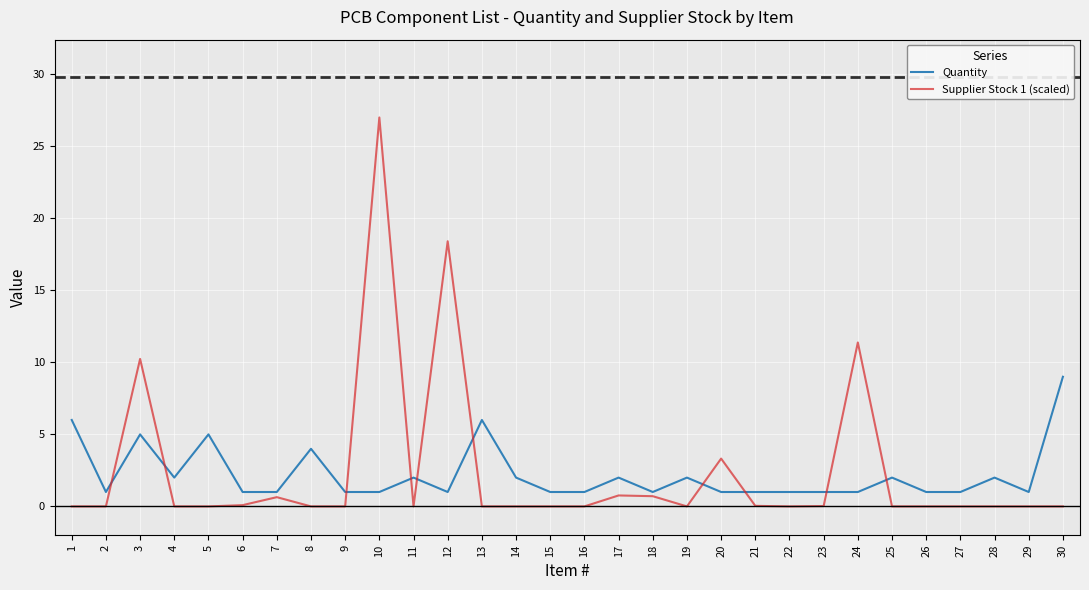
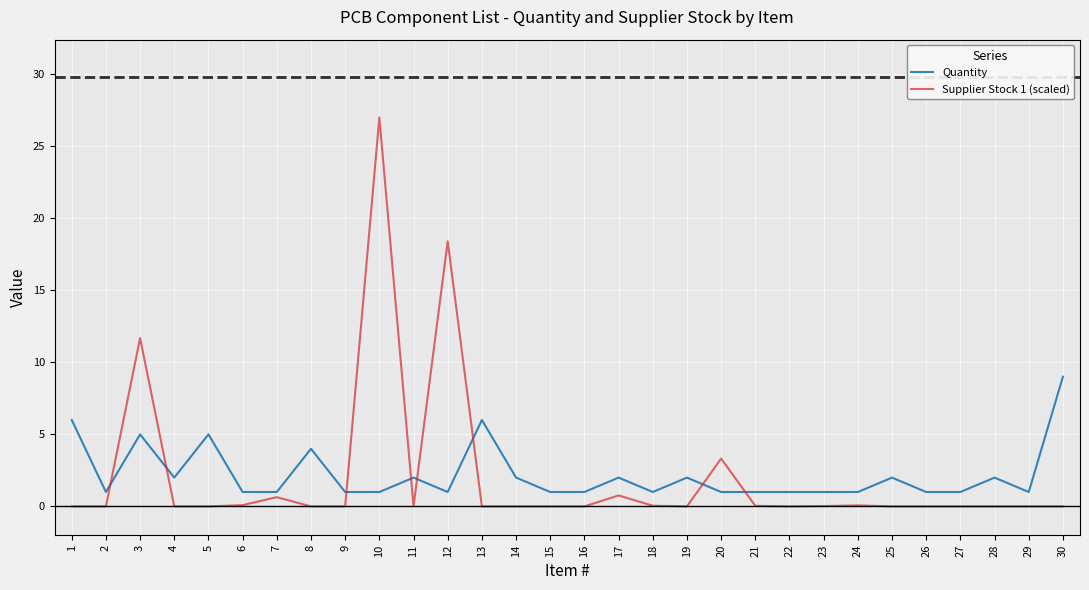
Supplier Stock 1 (scaled), 3: 10.2 -> 11.7
Supplier Stock 1 (scaled), 18: 0.7 -> 0.0
Supplier Stock 1 (scaled), 24: 11.4 -> 0.1
